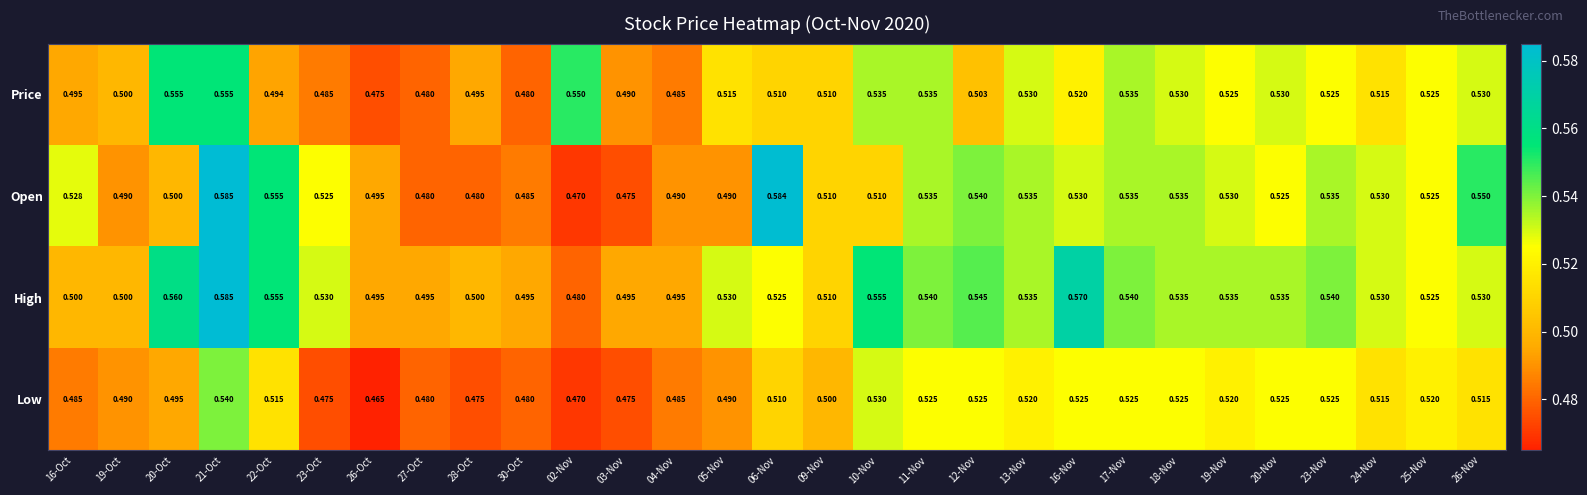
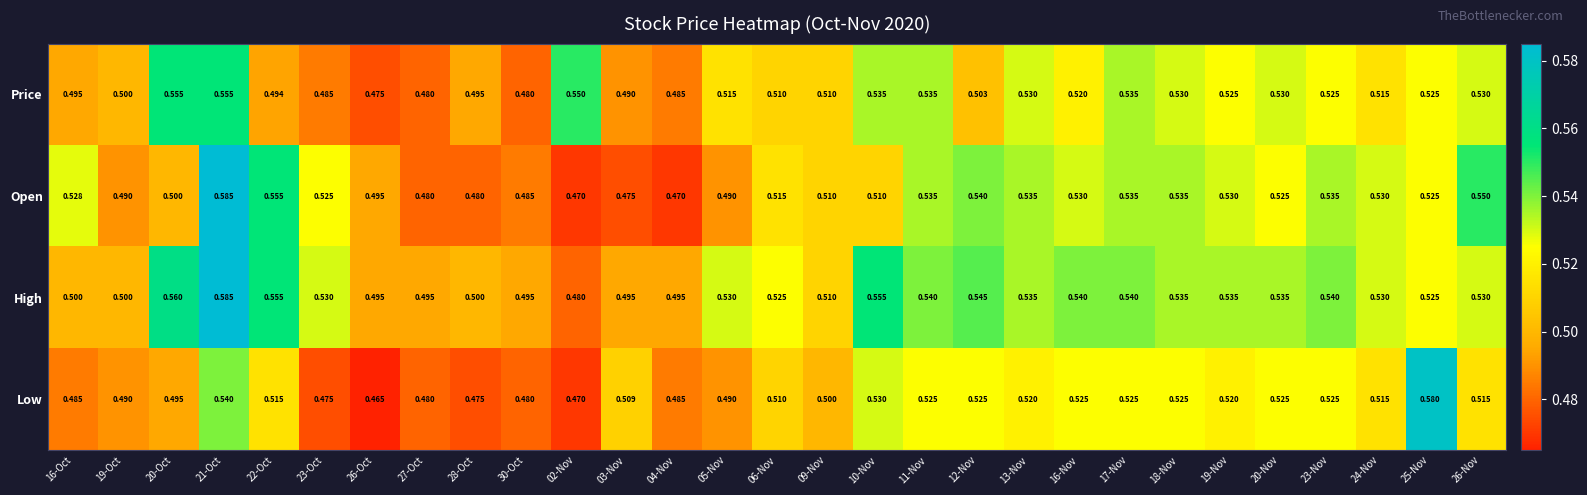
Open, 04-Nov: 0.490 -> 0.470
Open, 06-Nov: 0.584 -> 0.515
High, 16-Nov: 0.570 -> 0.540
Low, 03-Nov: 0.475 -> 0.509
Low, 25-Nov: 0.520 -> 0.580
